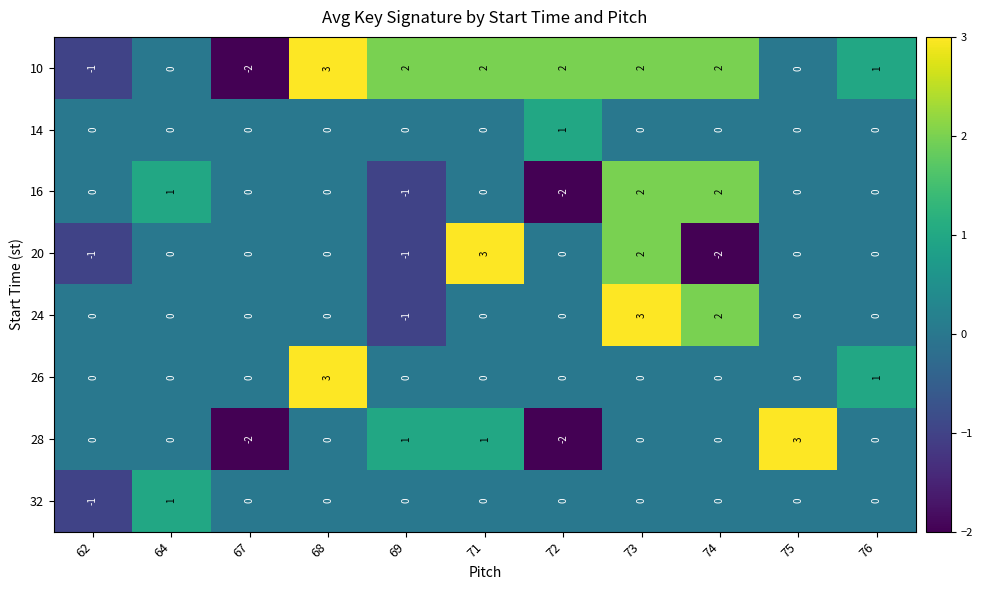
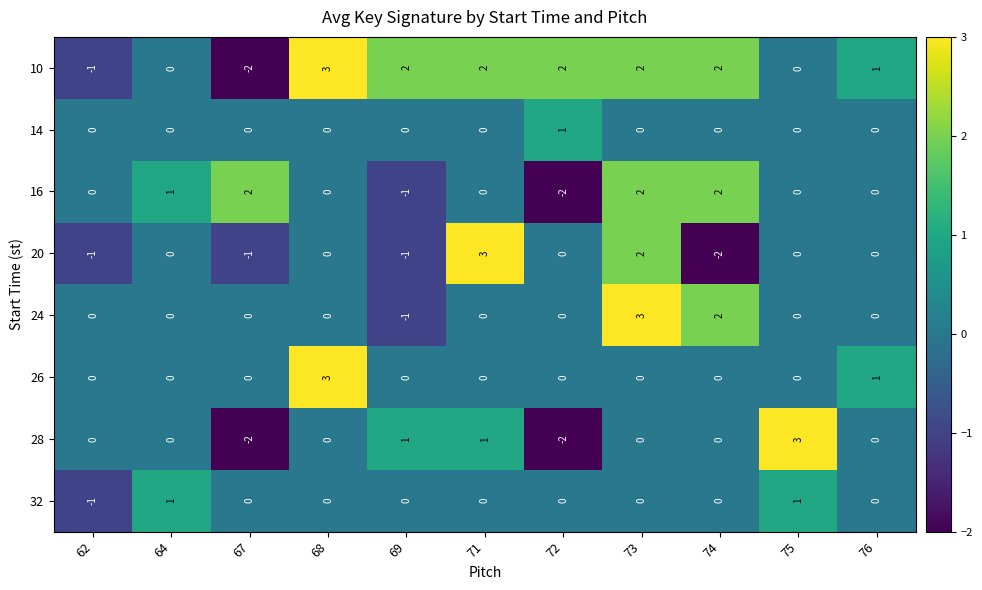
16, 67: 0 -> 2
20, 67: 0 -> -1
32, 75: 0 -> 1
